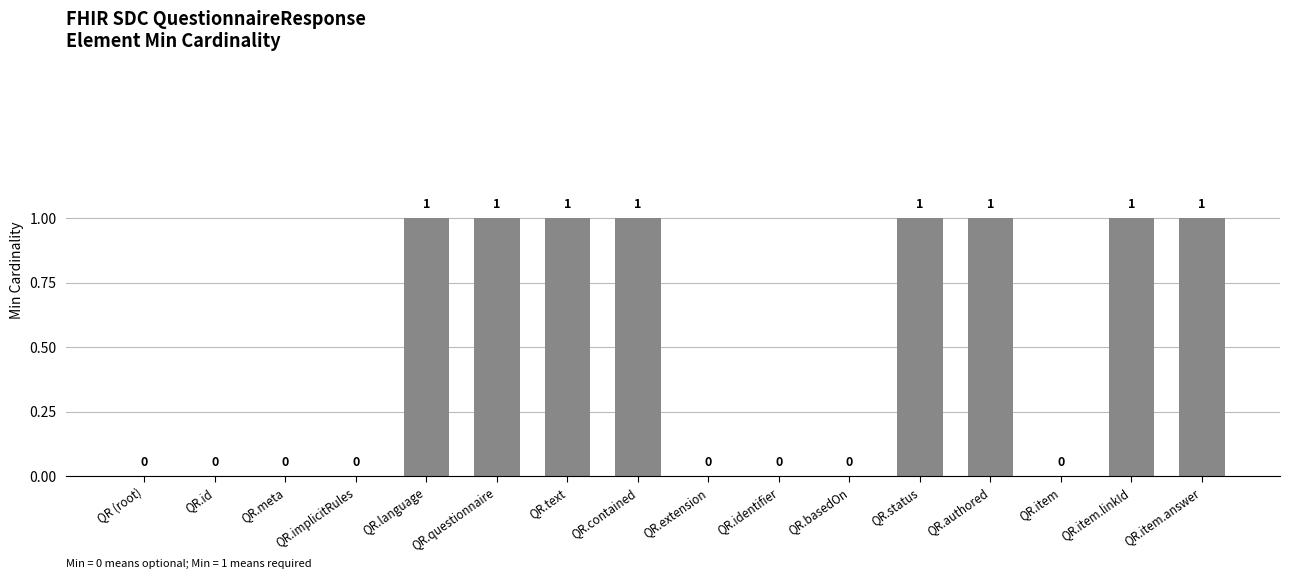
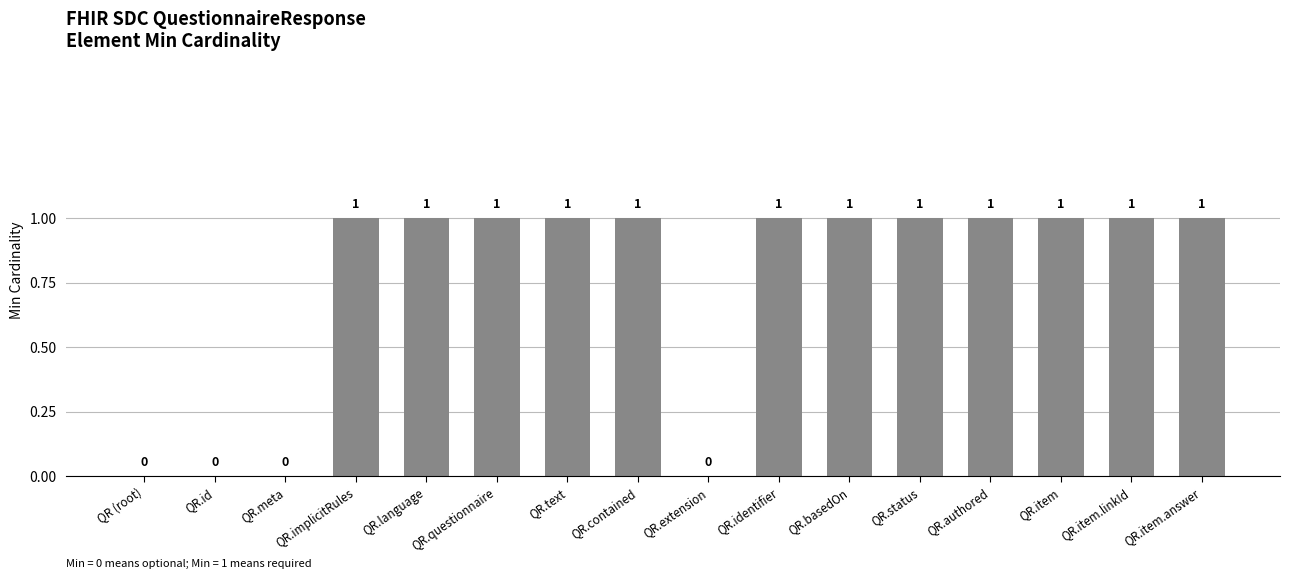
QR.implicitRules: 0 -> 1
QR.identifier: 0 -> 1
QR.basedOn: 0 -> 1
QR.item: 0 -> 1
